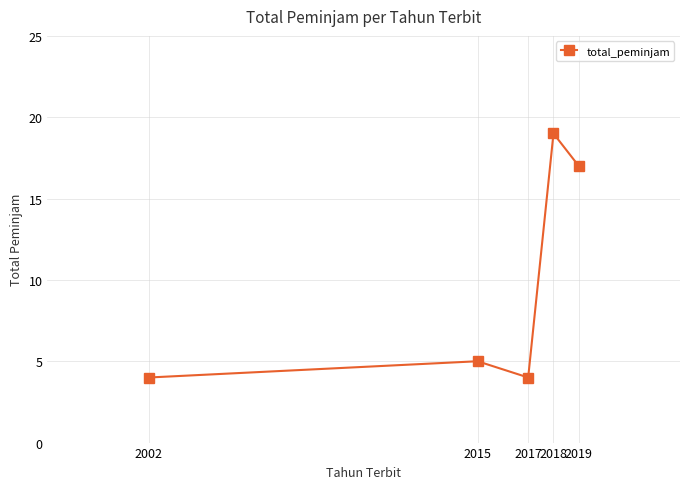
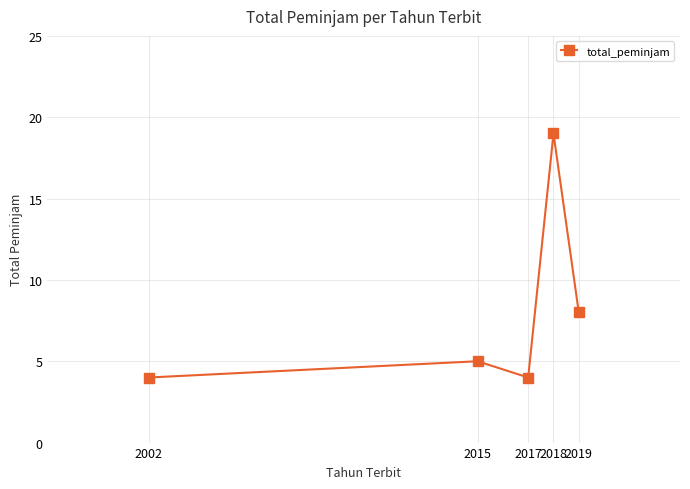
2019: 17 -> 8
